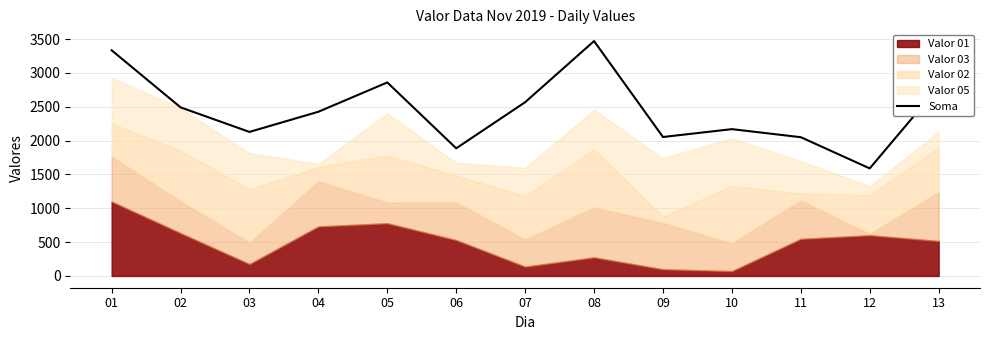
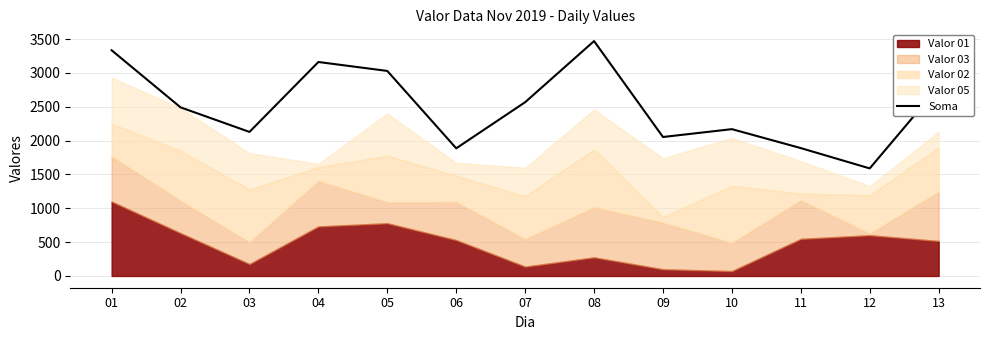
Soma, 04: 2400 -> 3200
Soma, 05: 2900 -> 3000
Soma, 11: 2100 -> 1900
